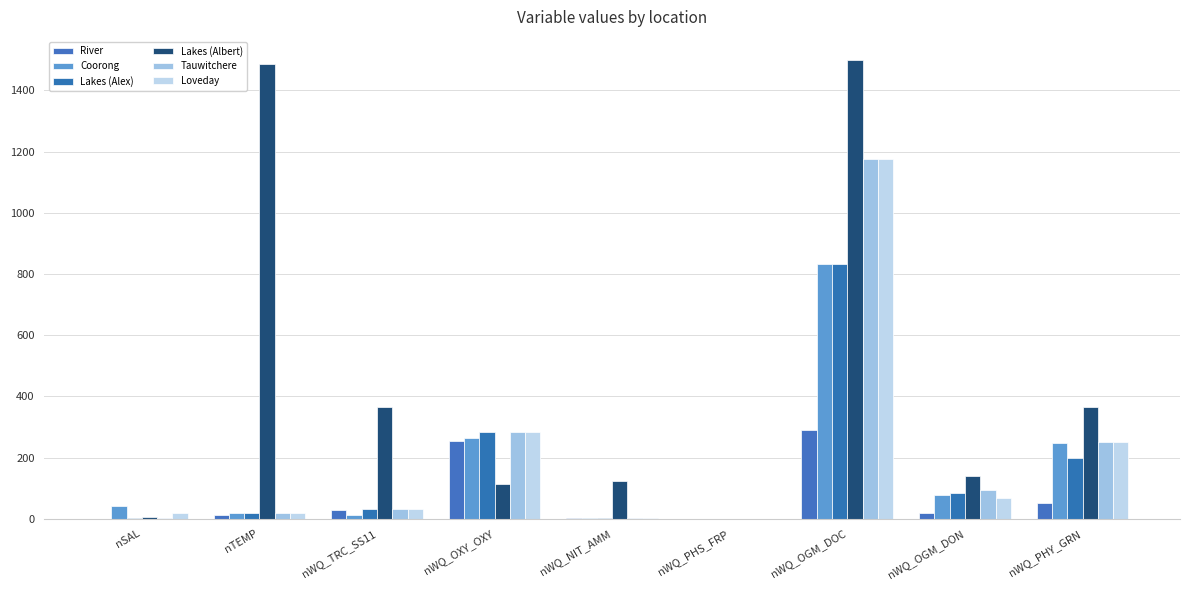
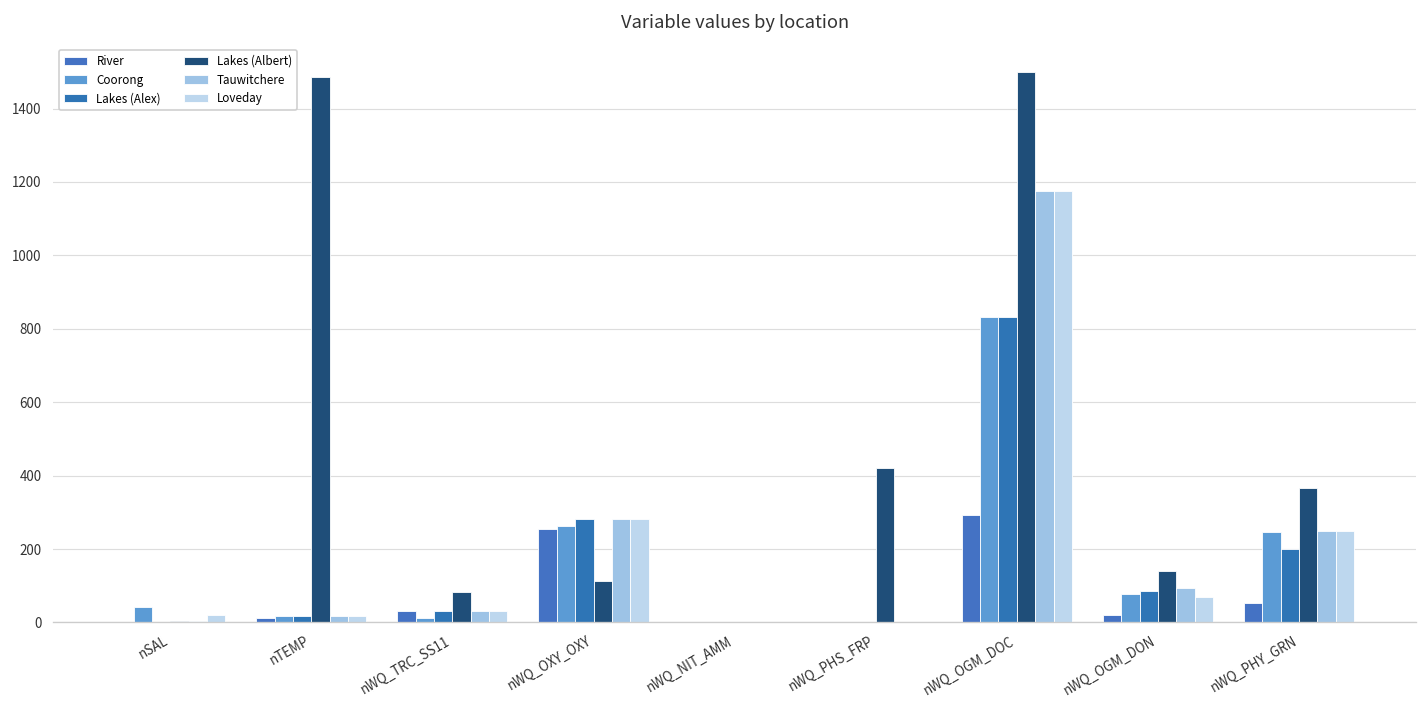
Lakes (Albert), nWQ_TRC_SS11: 360 -> 80
Lakes (Albert), nWQ_NIT_AMM: 120 -> 0
Lakes (Albert), nWQ_PHS_FRP: 0 -> 420
